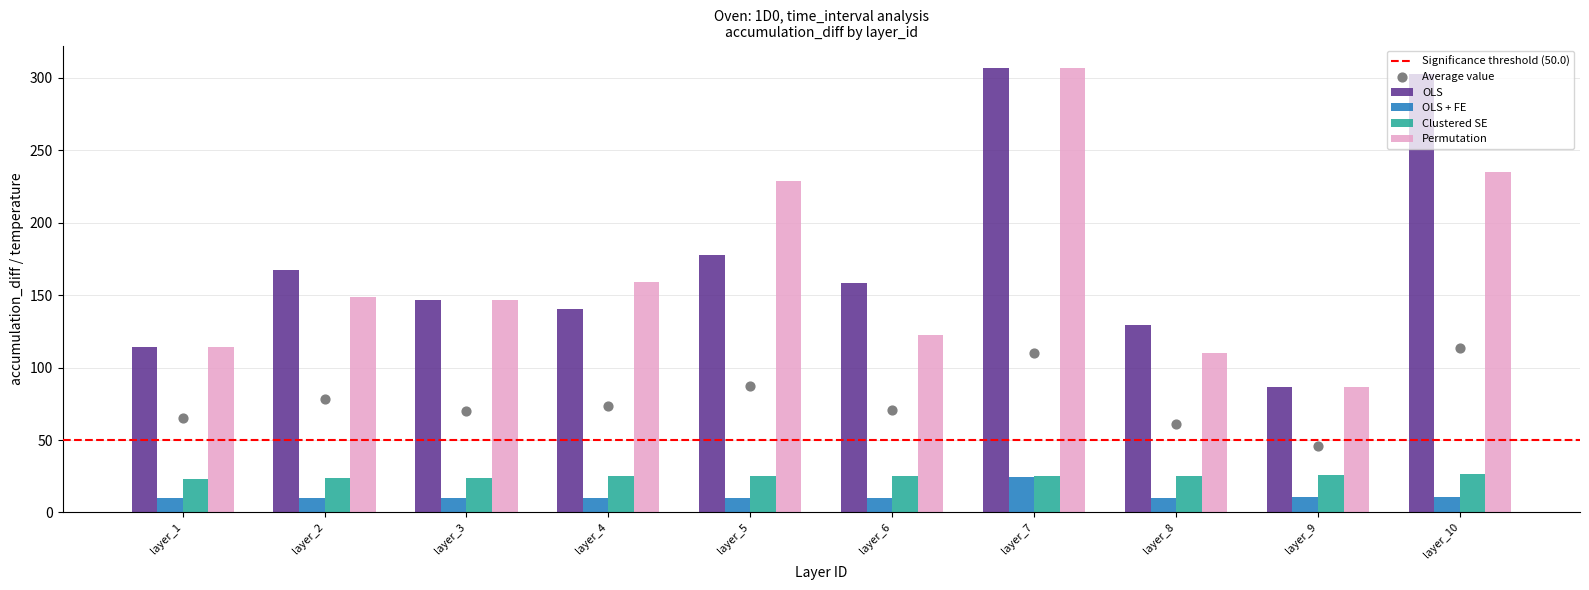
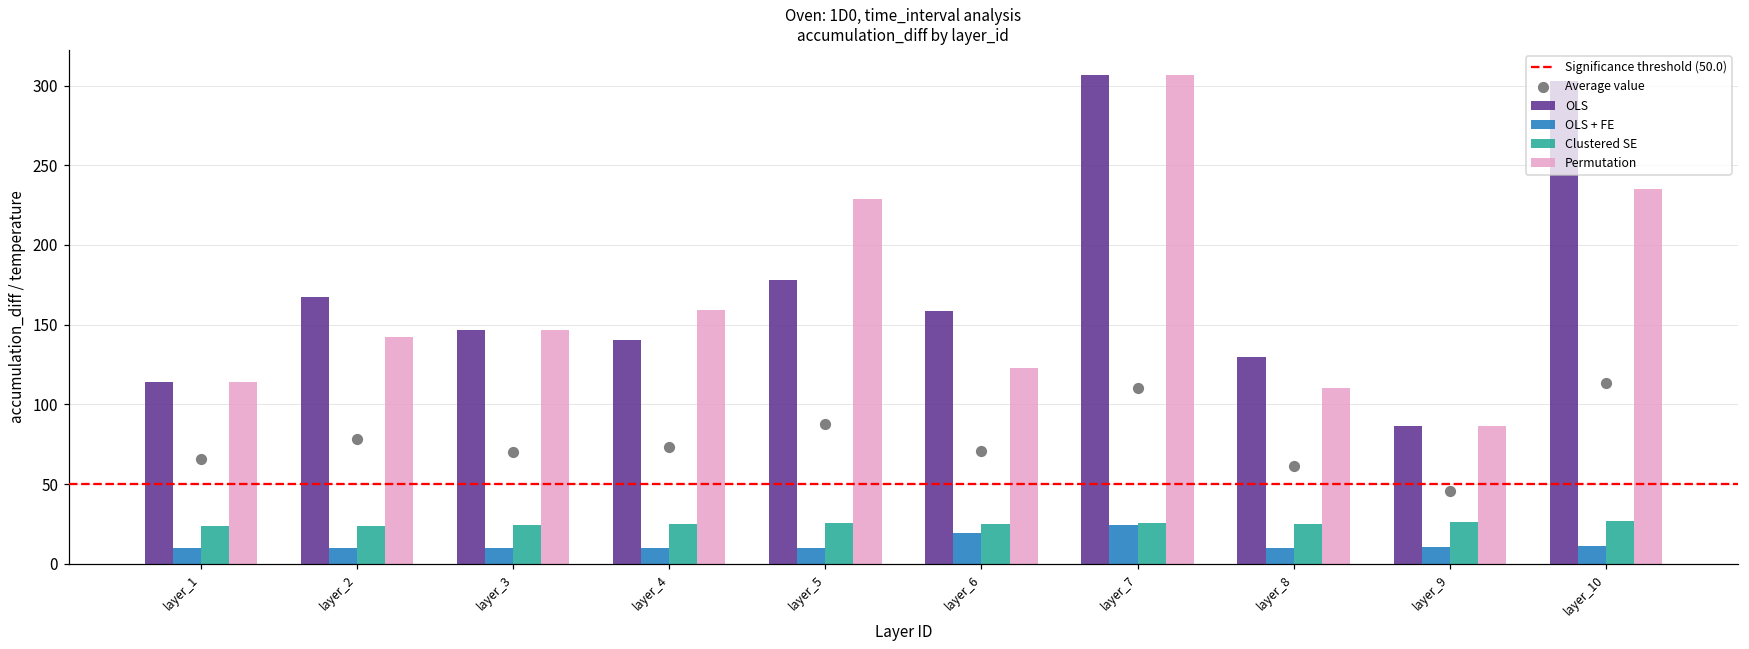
Permutation, layer_2: 148 -> 142
OLS + FE, layer_6: 10 -> 19
